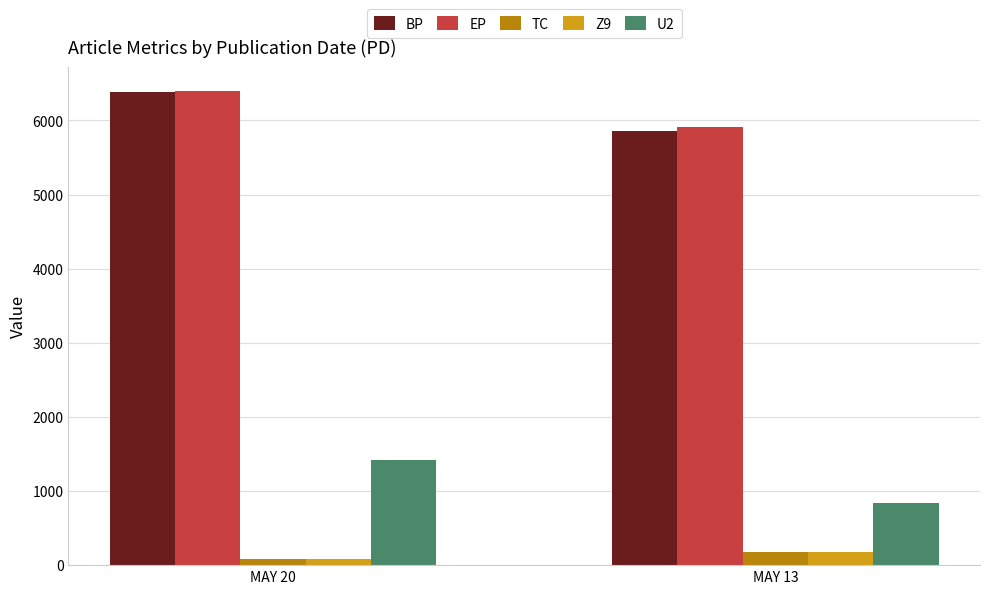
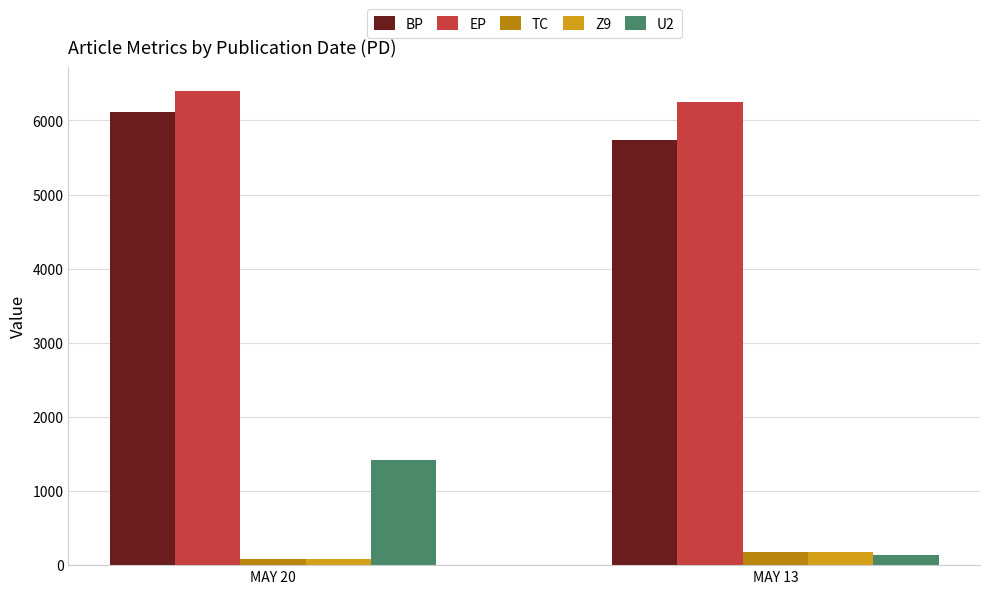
BP, MAY 20: 6400 -> 6100
BP, MAY 13: 5900 -> 5700
EP, MAY 13: 5900 -> 6200
U2, MAY 13: 800 -> 100
